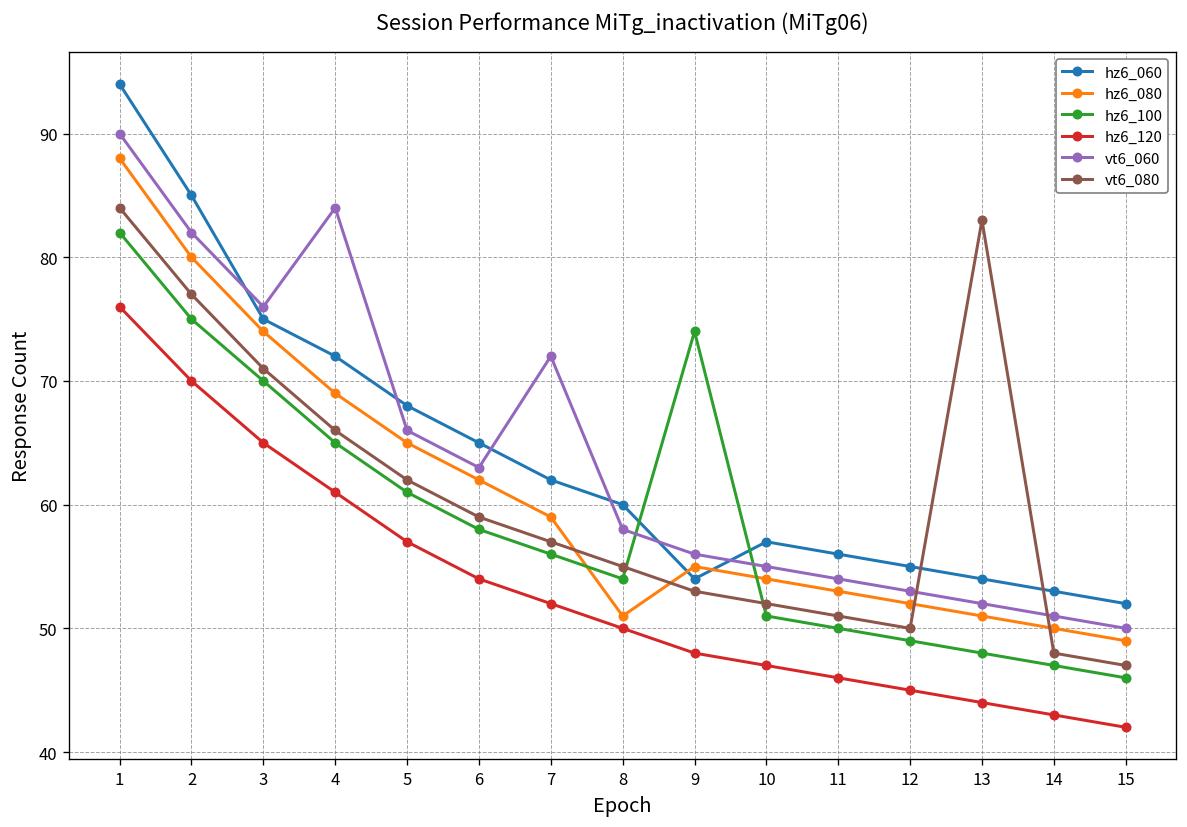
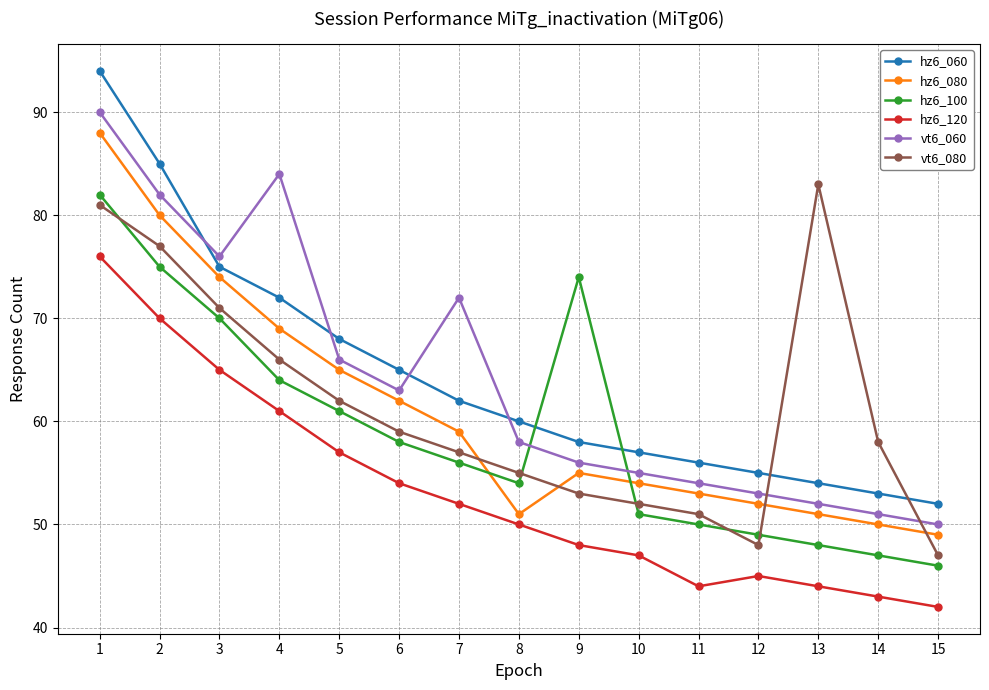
vt6_080, 1: 84 -> 81
hz6_100, 4: 65 -> 64
hz6_060, 9: 54 -> 58
hz6_120, 11: 46 -> 44
vt6_080, 12: 50 -> 48
vt6_080, 14: 48 -> 58
